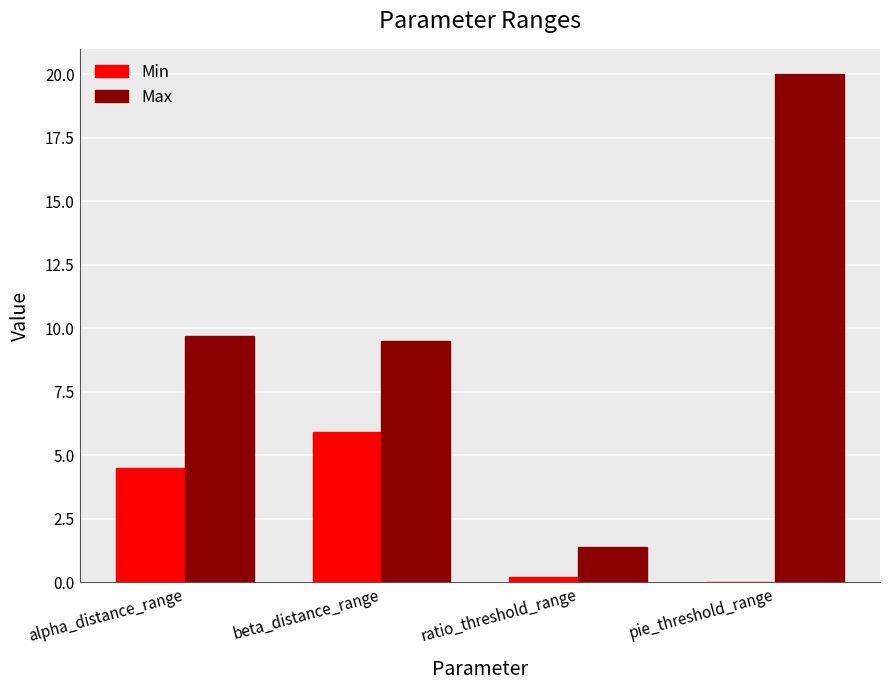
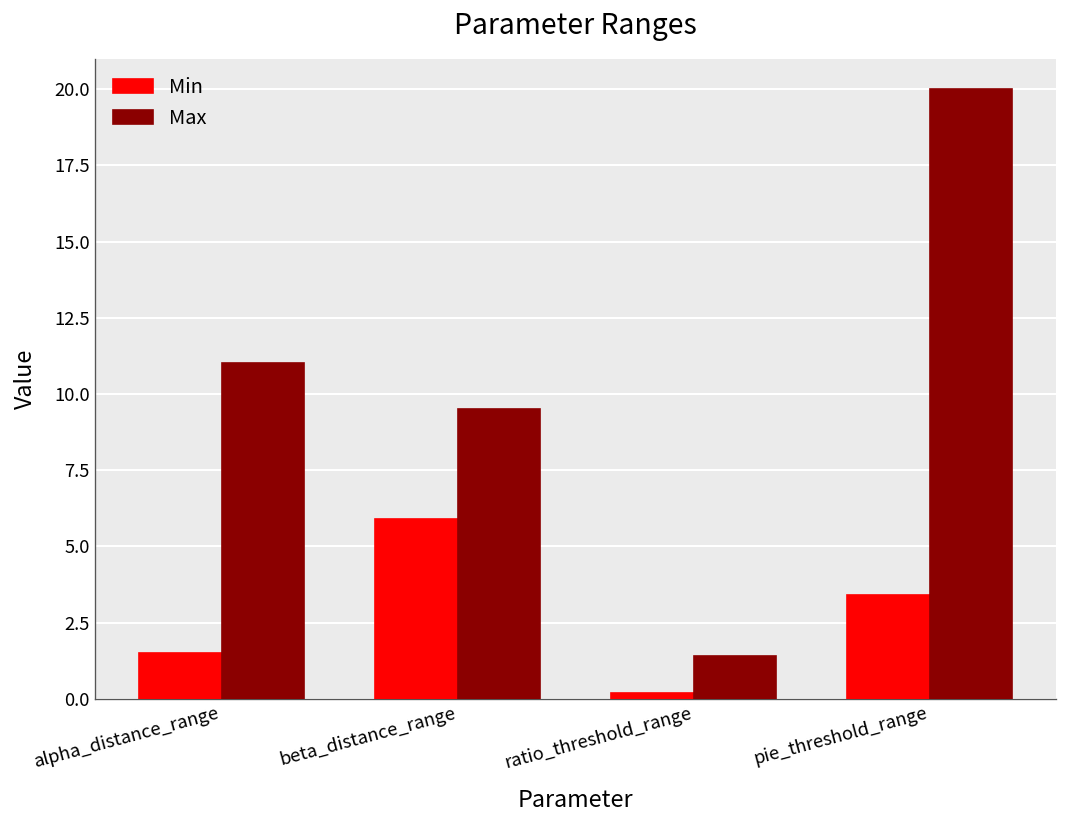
Min, alpha_distance_range: 4.5 -> 1.5
Max, alpha_distance_range: 9.7 -> 11.0
Min, pie_threshold_range: 0.0 -> 3.4
